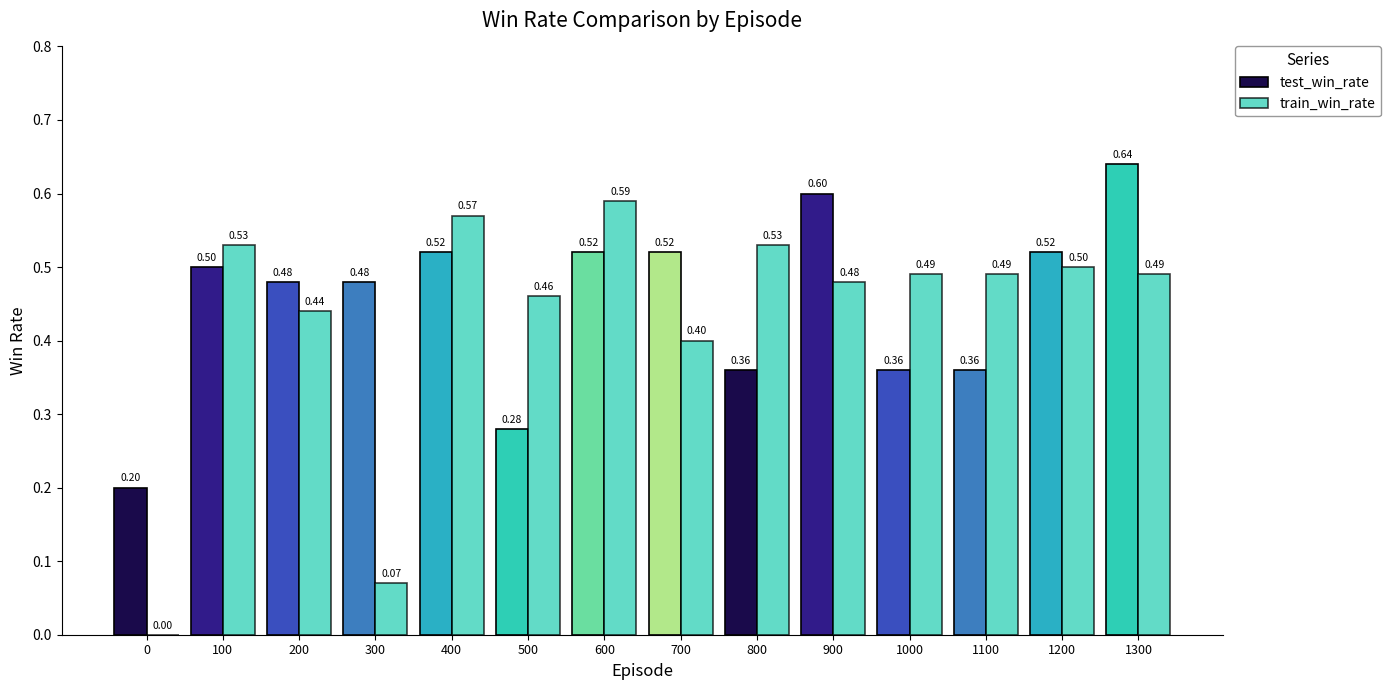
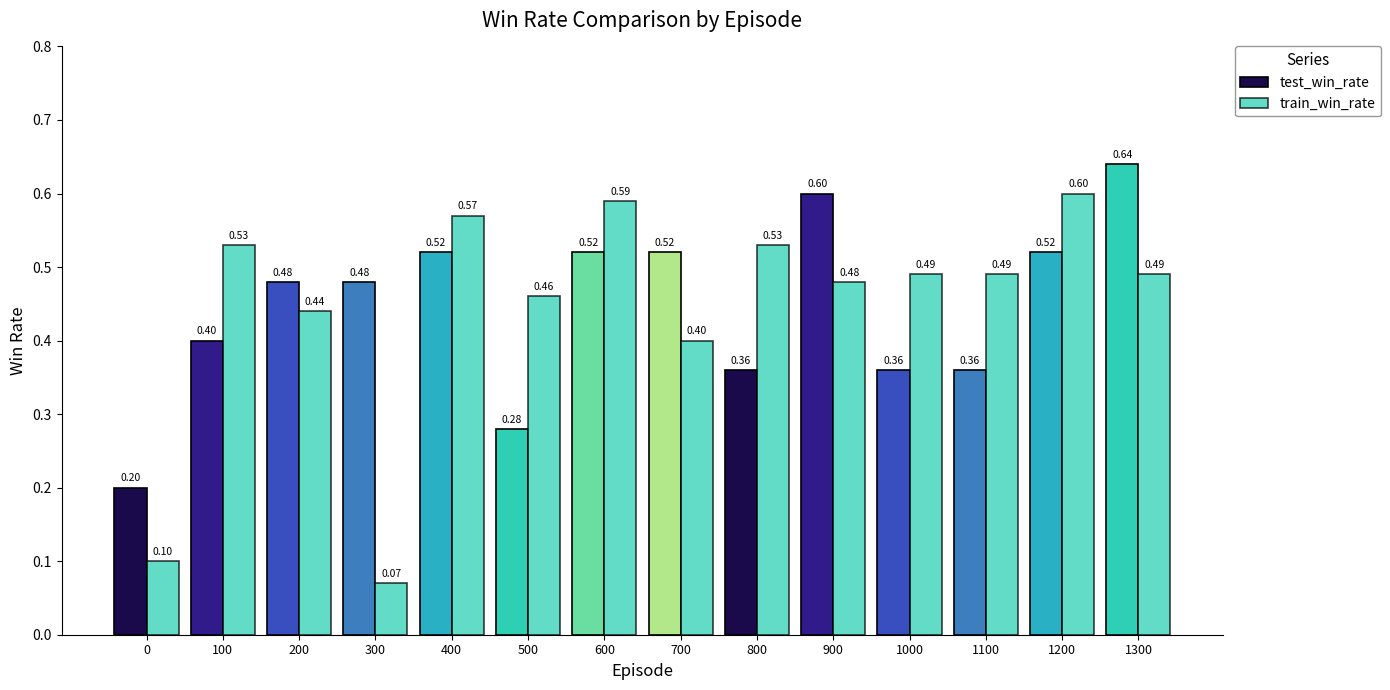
train_win_rate, 0: 0.00 -> 0.10
test_win_rate, 100: 0.50 -> 0.40
train_win_rate, 1200: 0.50 -> 0.60
